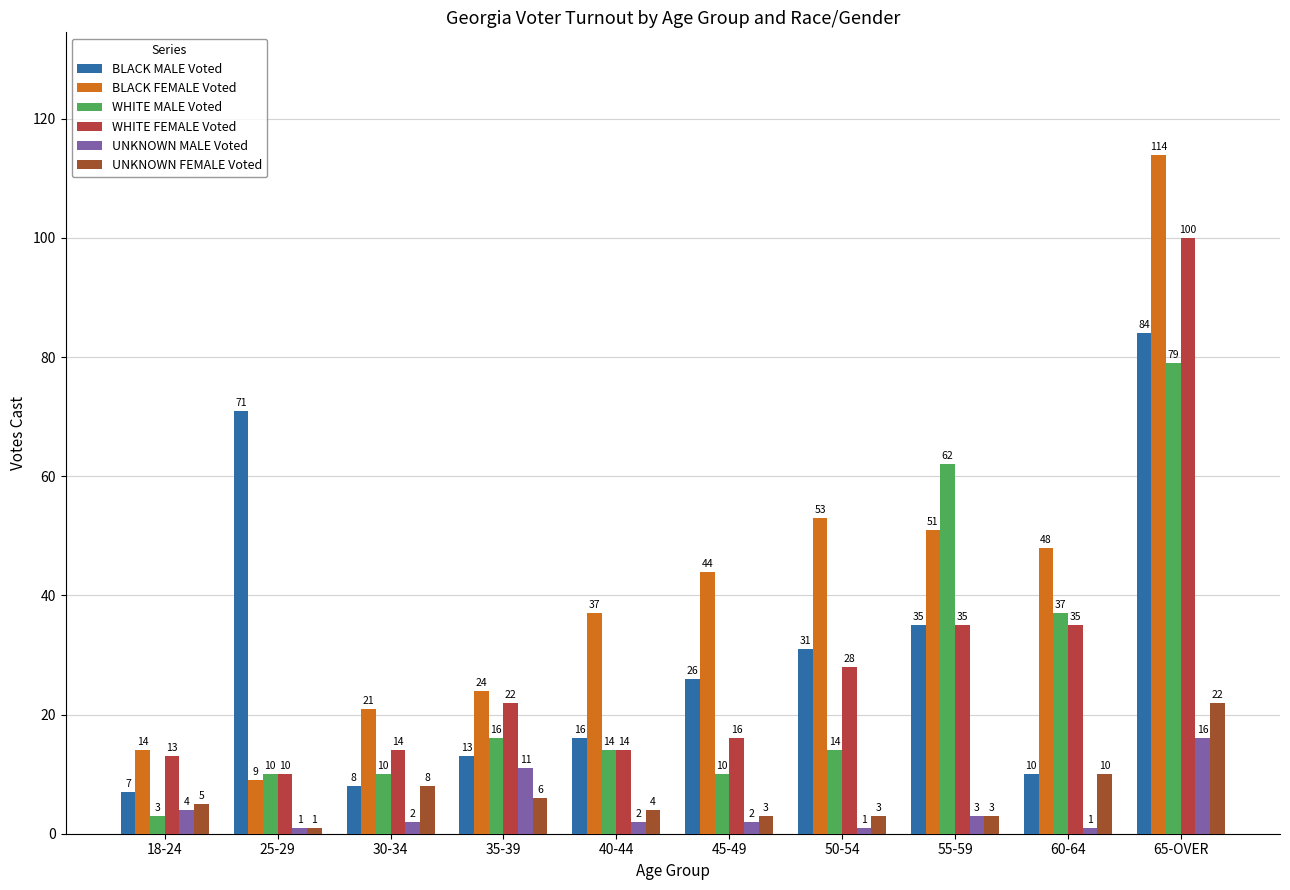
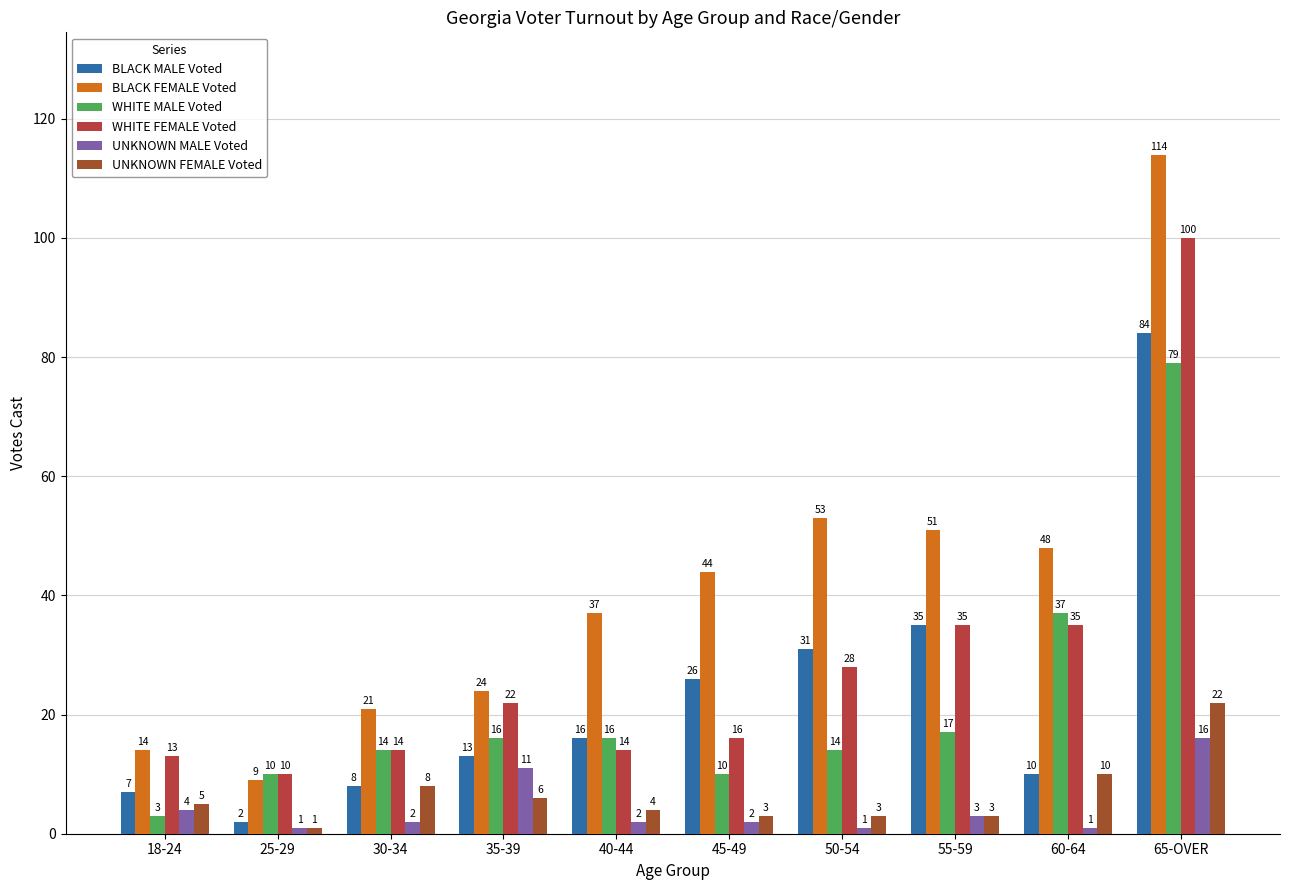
BLACK MALE Voted, 25-29: 71 -> 2
WHITE MALE Voted, 30-34: 10 -> 14
WHITE MALE Voted, 40-44: 14 -> 16
WHITE MALE Voted, 55-59: 62 -> 17
